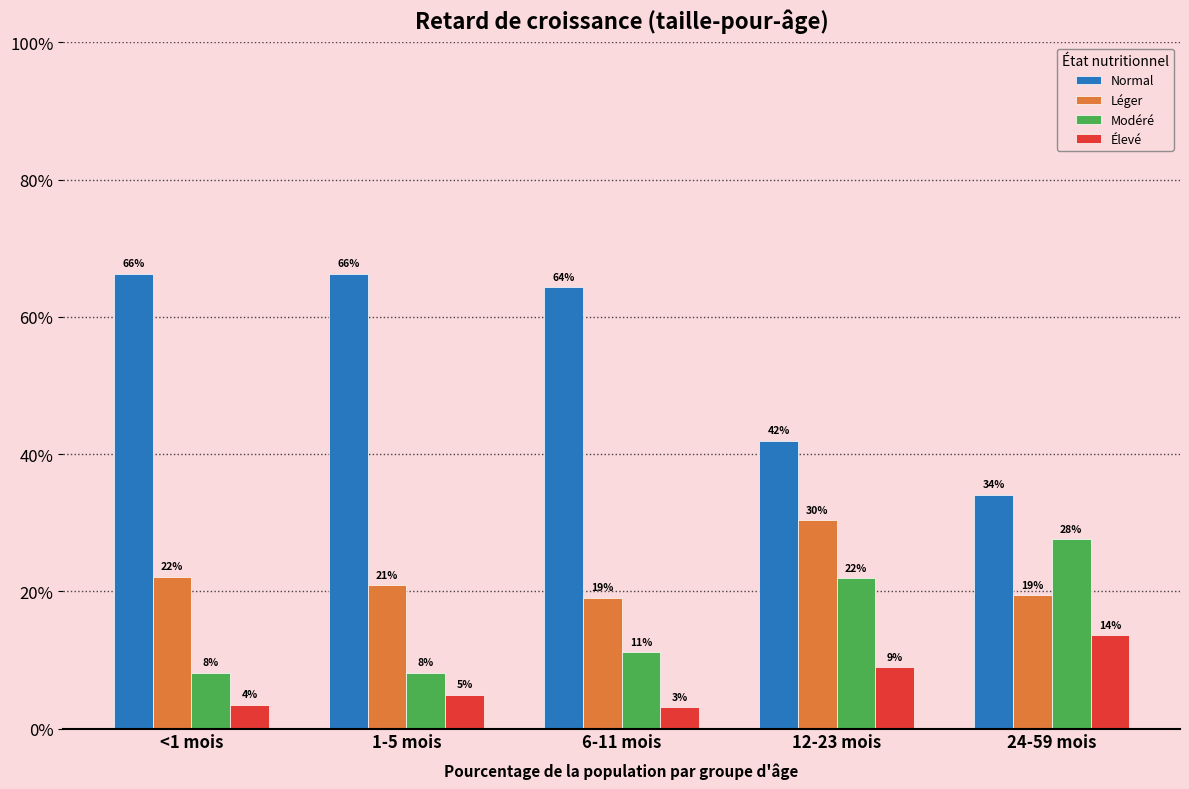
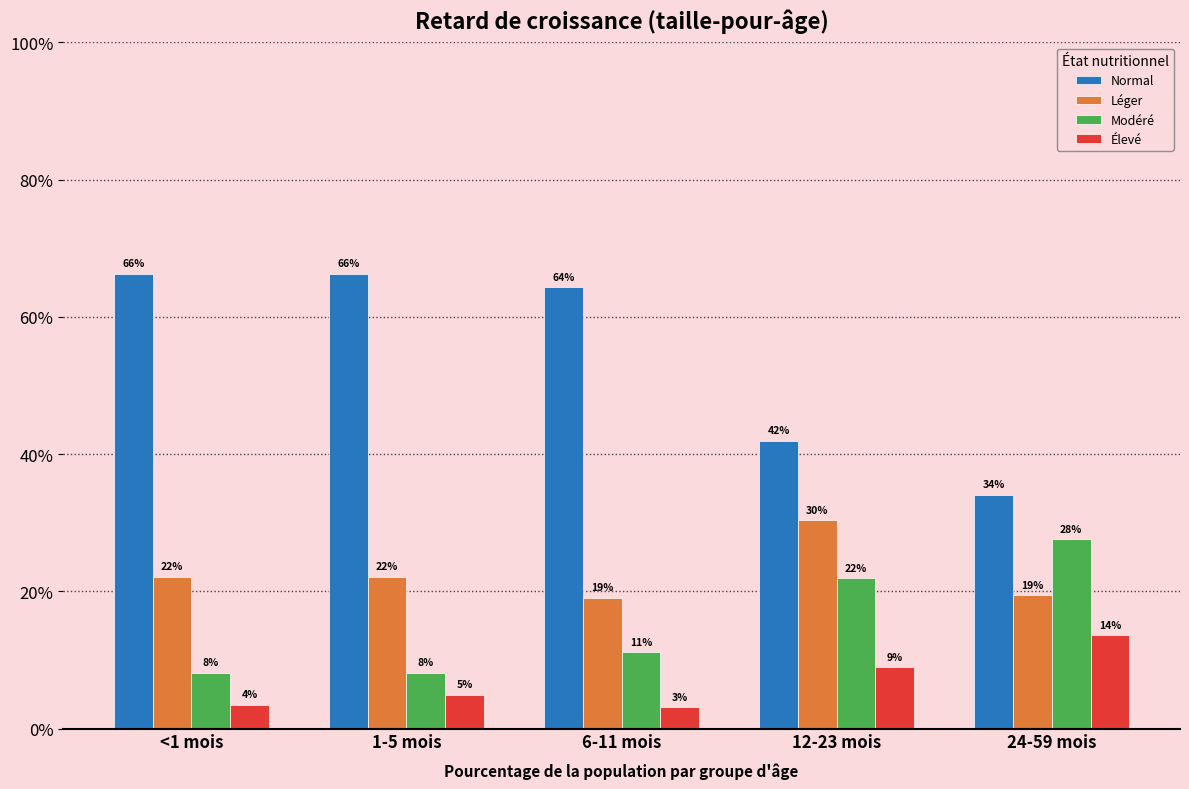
Léger, 1-5 mois: 21% -> 22%
